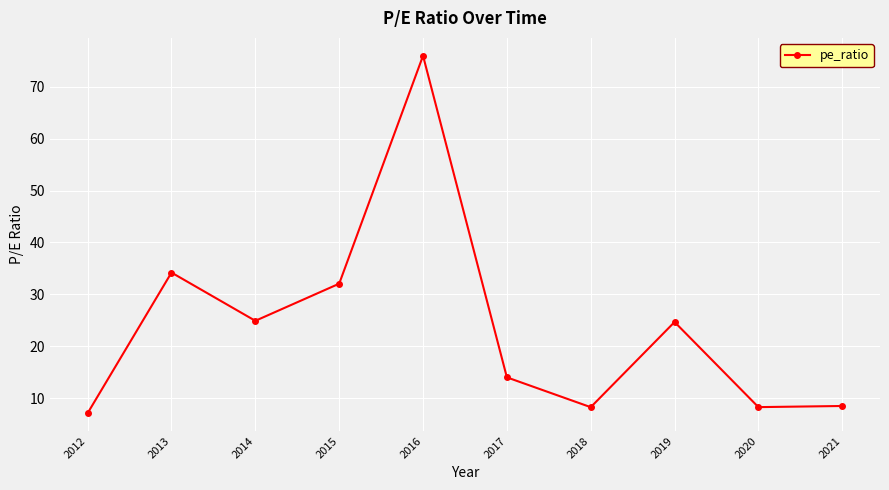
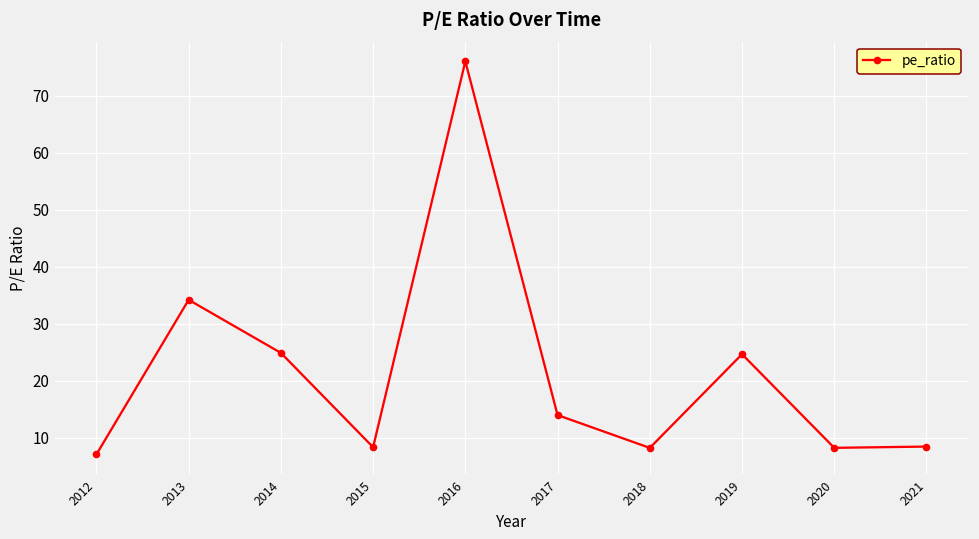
2015: 32 -> 8
